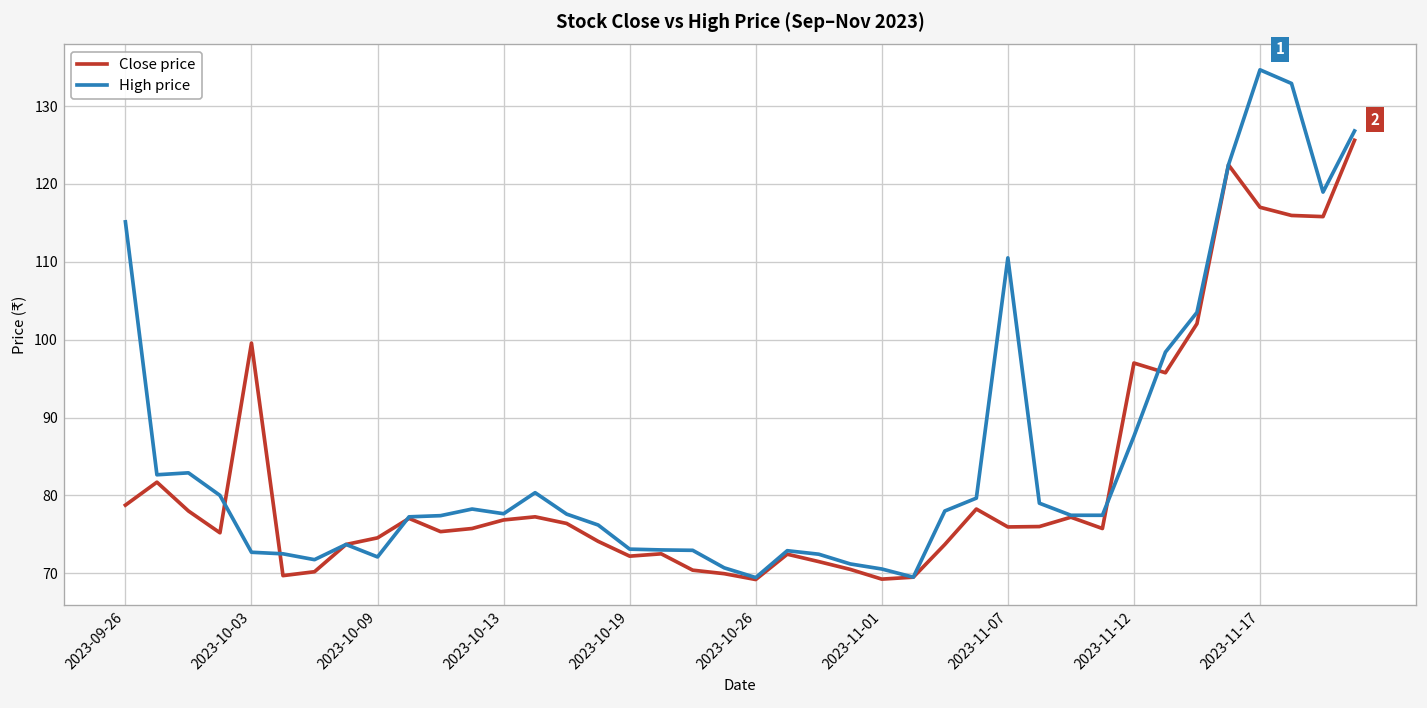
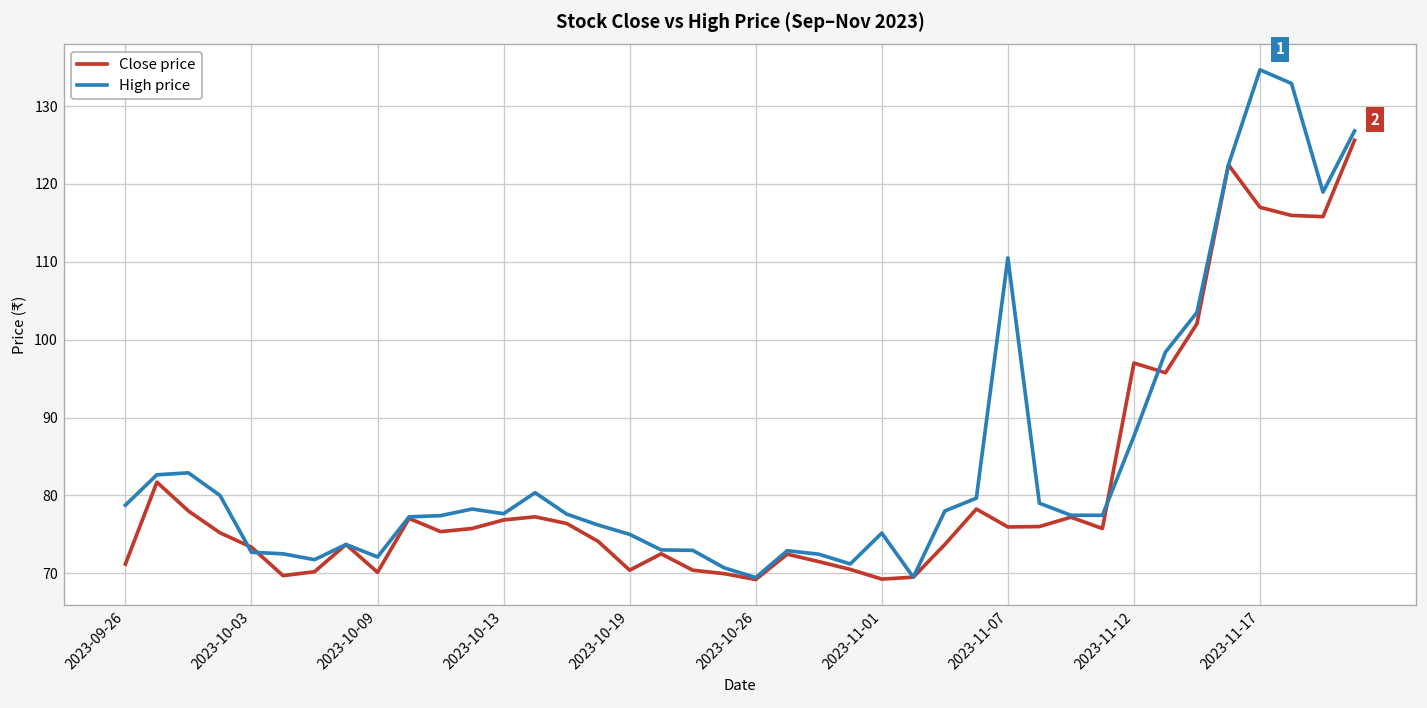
Close price, 2023-09-26: 79 -> 71
High price, 2023-09-26: 115 -> 79
Close price, 2023-10-03: 100 -> 73
Close price, 2023-10-09: 75 -> 70
Close price, 2023-10-19: 72 -> 70
High price, 2023-10-19: 73 -> 75
High price, 2023-11-01: 71 -> 75
